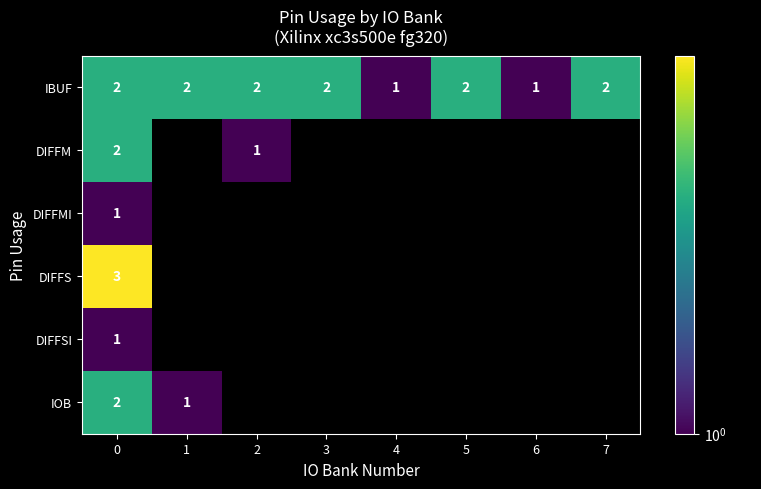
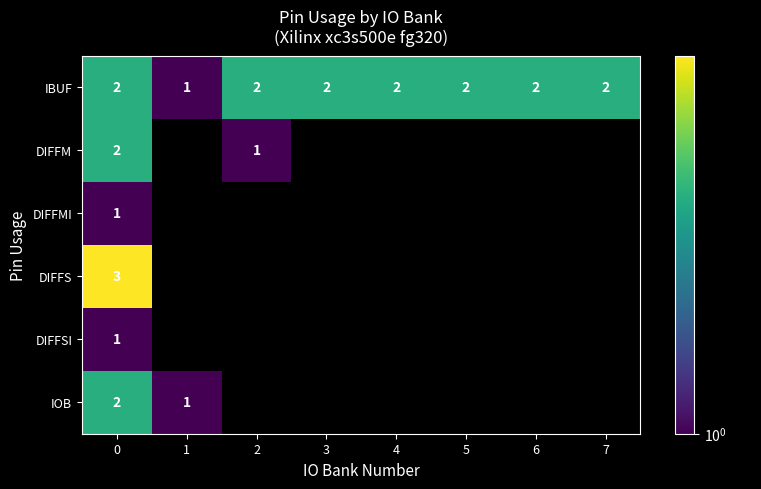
IBUF, 1: 2 -> 1
IBUF, 4: 1 -> 2
IBUF, 6: 1 -> 2
